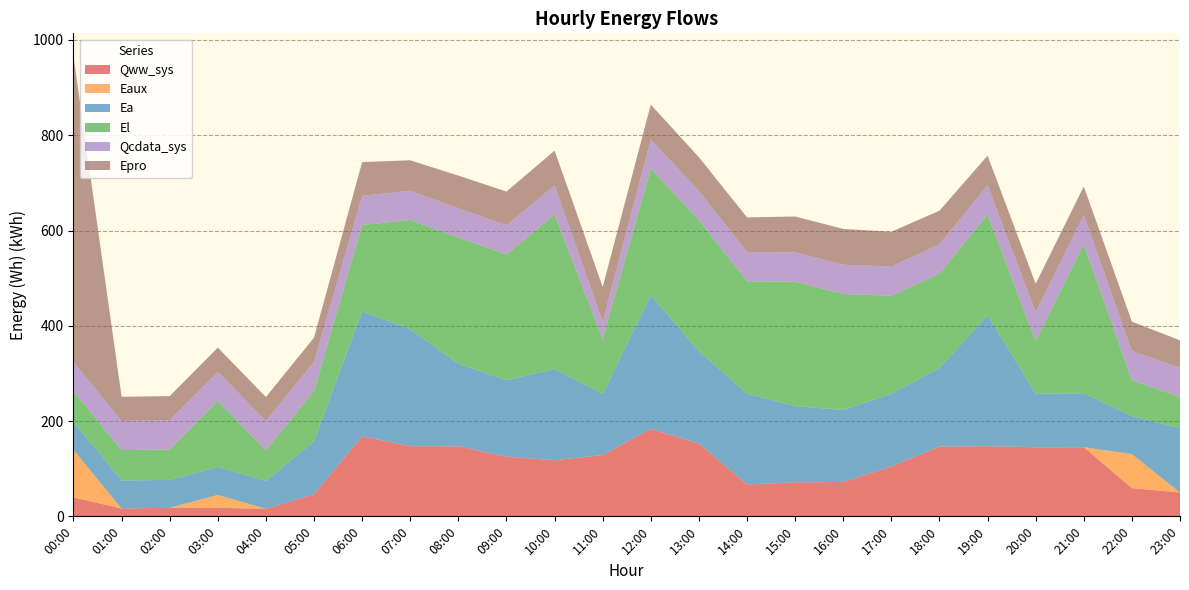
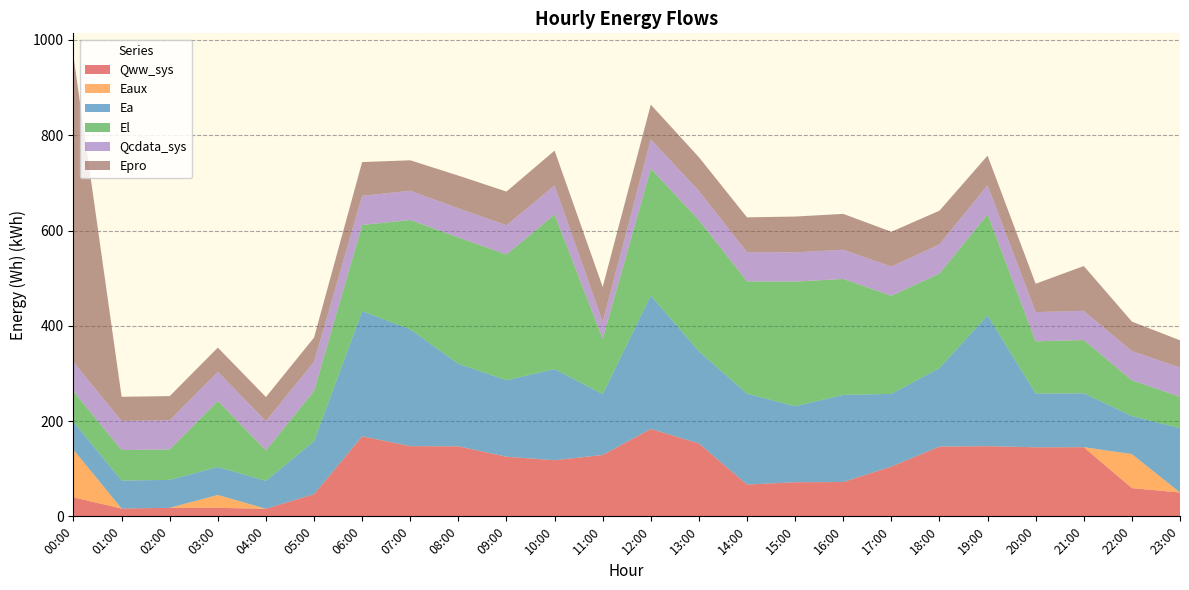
Ea, 16:00: 150 -> 180
El, 21:00: 310 -> 110
Epro, 21:00: 60 -> 90
